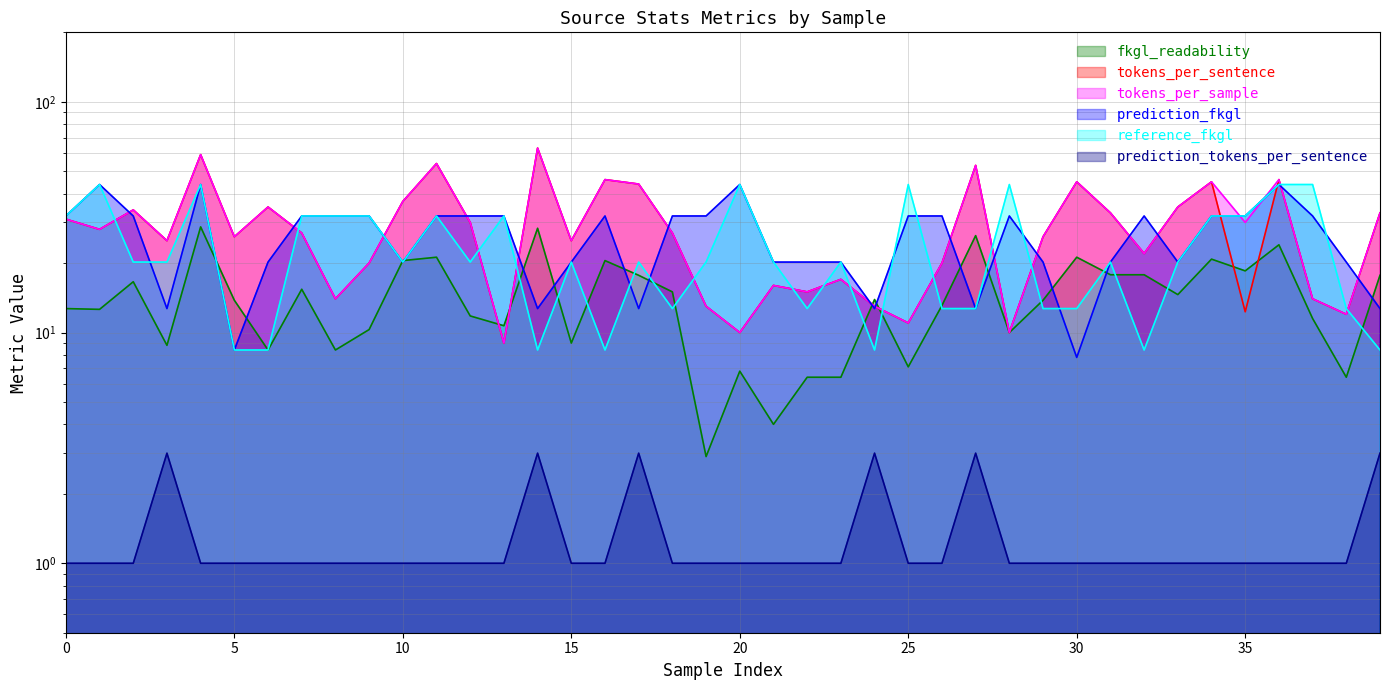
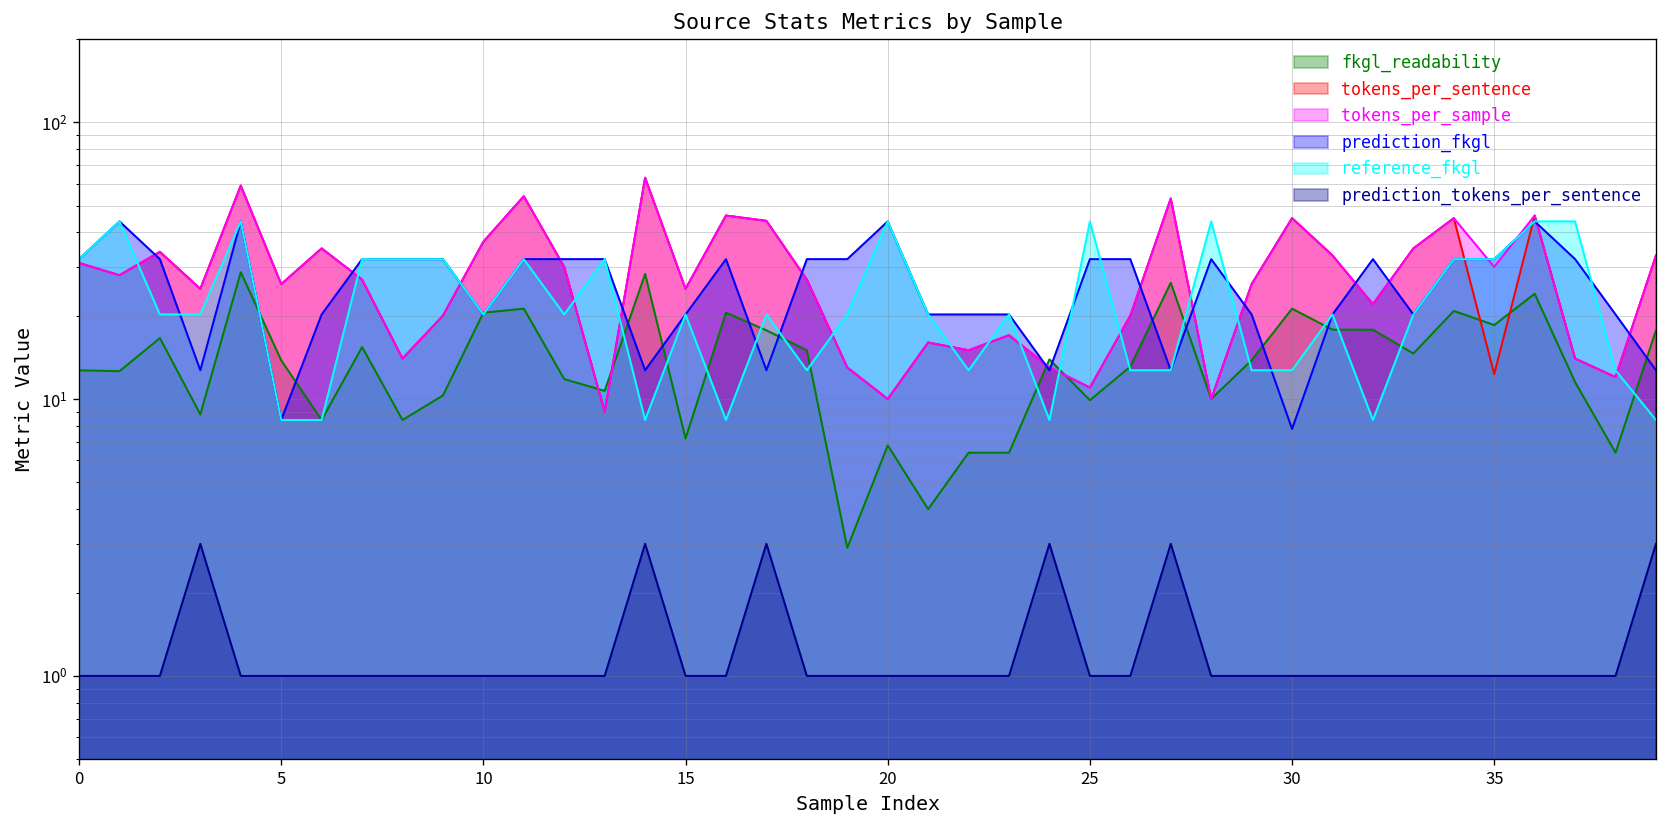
fkgl_readability, 15: 9.0 -> 7.2
fkgl_readability, 25: 7.1 -> 9.9
